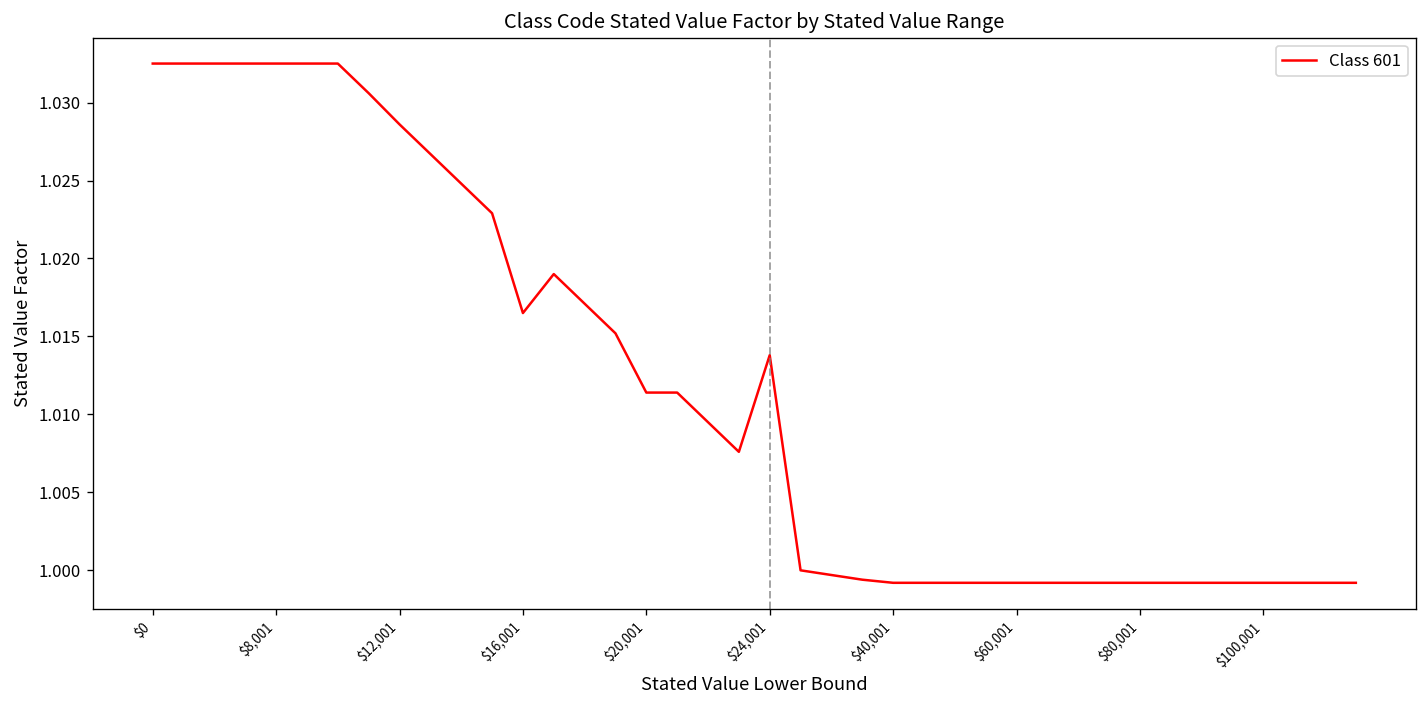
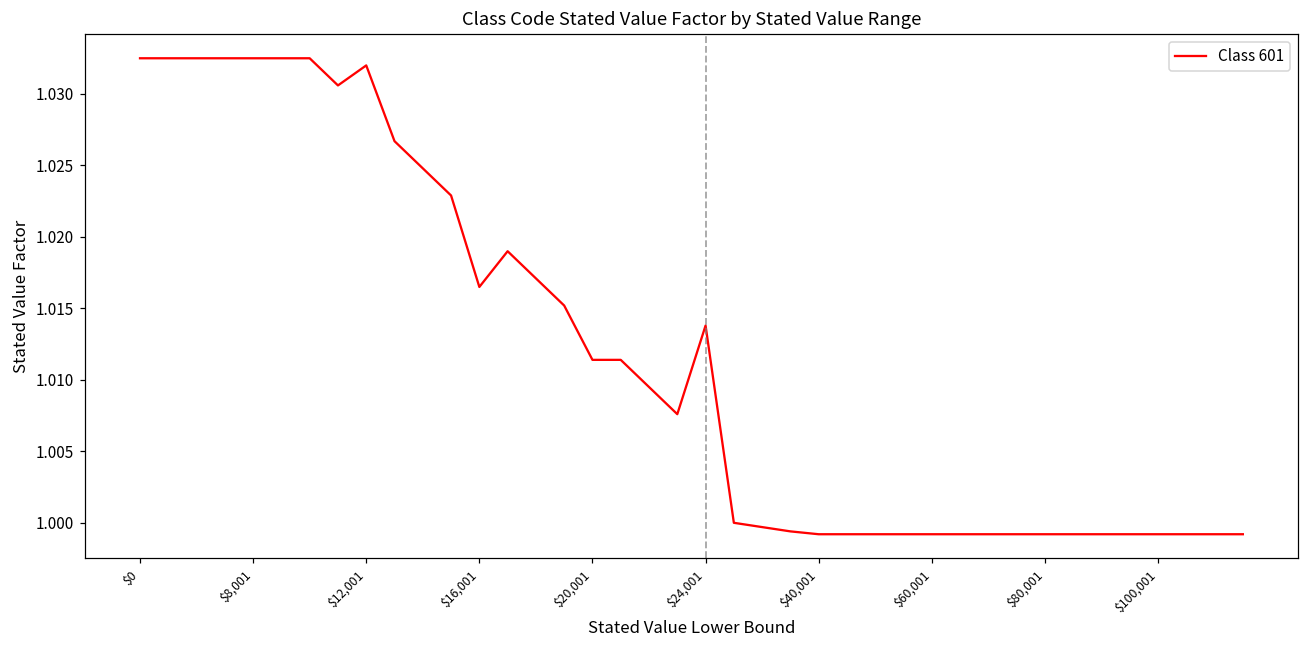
$12,001: 1.0286 -> 1.0320
